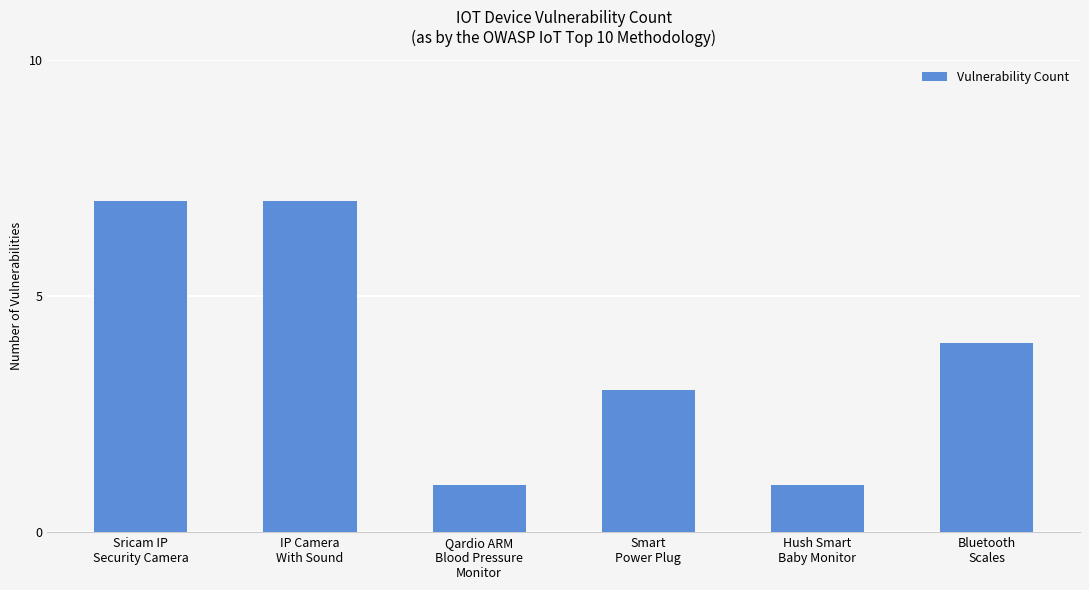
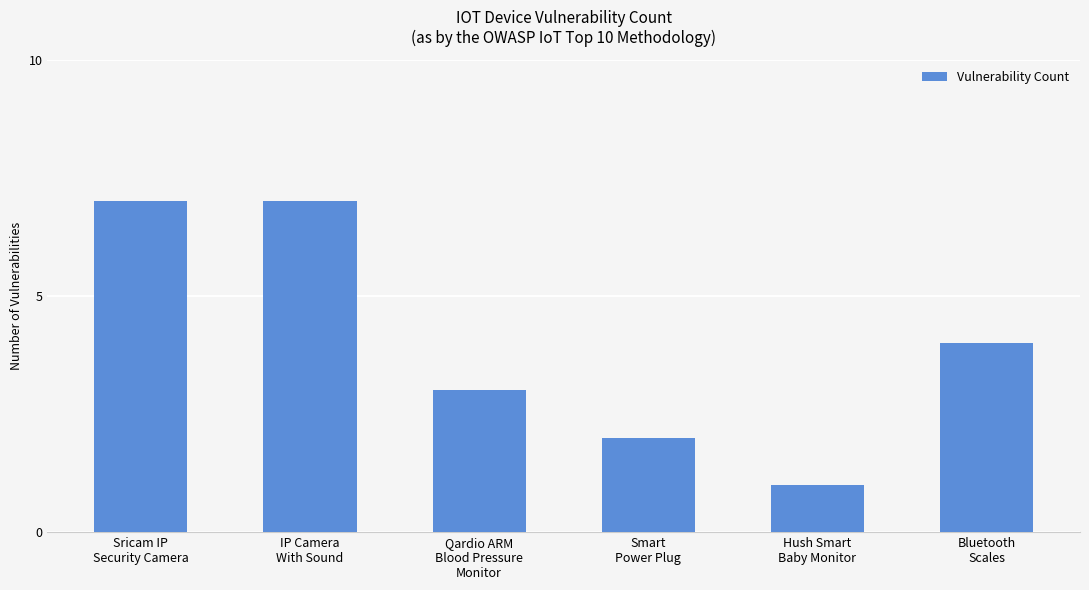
Qardio ARM Blood Pressure Monitor: 1 -> 3
Smart Power Plug: 3 -> 2
